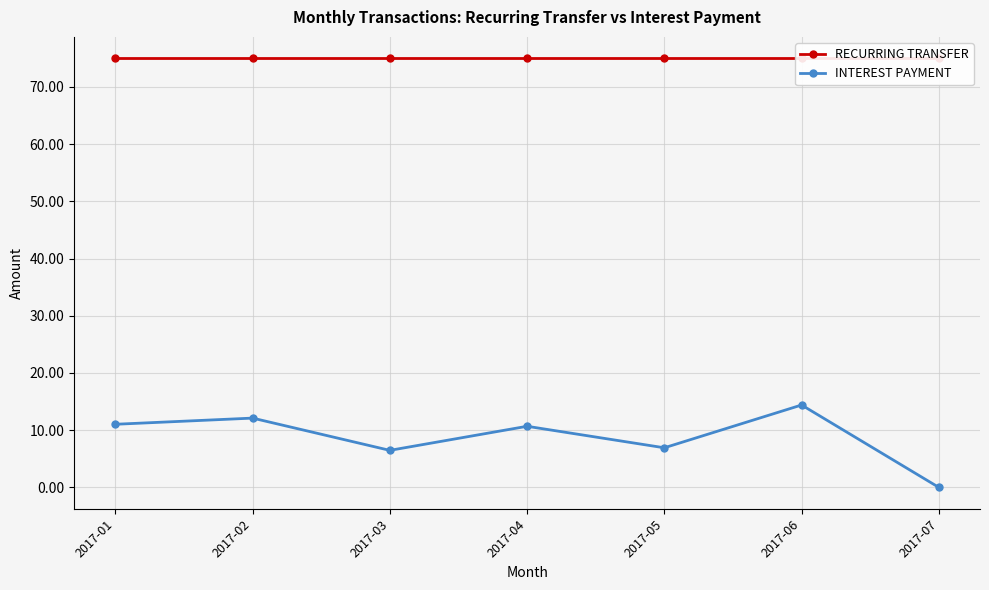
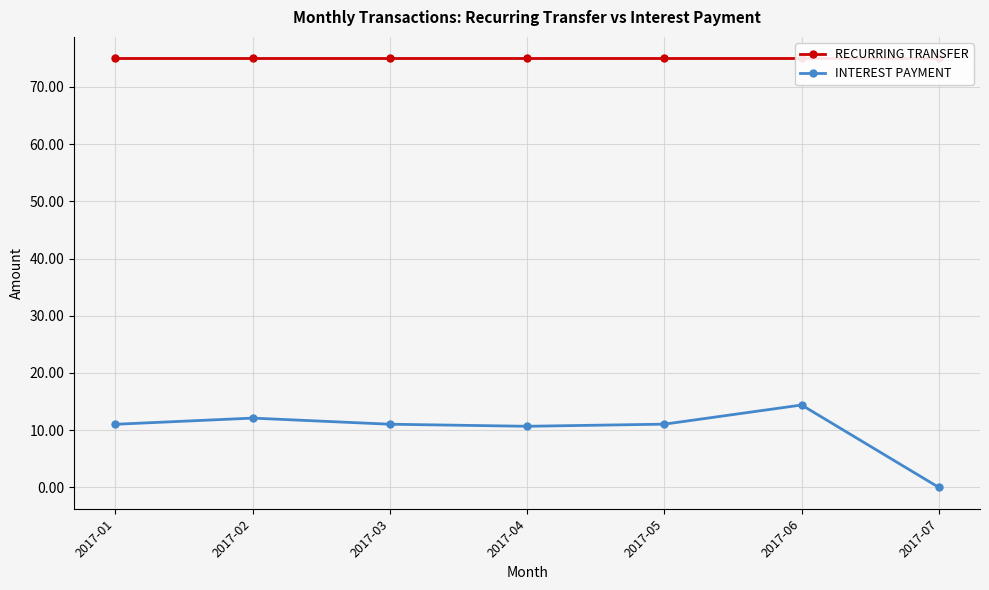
INTEREST PAYMENT, 2017-03: 6 -> 11
INTEREST PAYMENT, 2017-05: 7 -> 11
